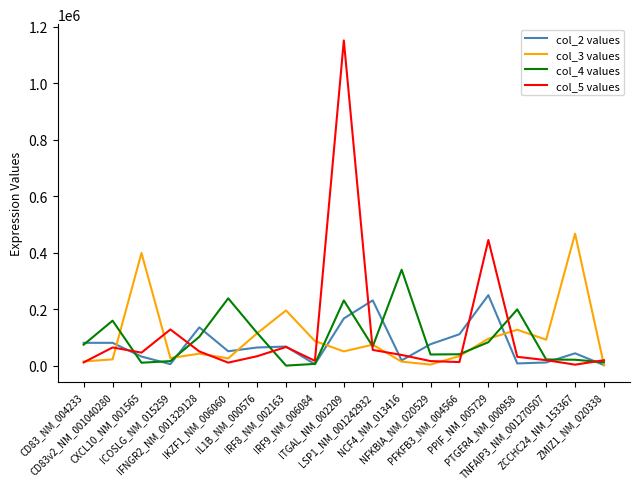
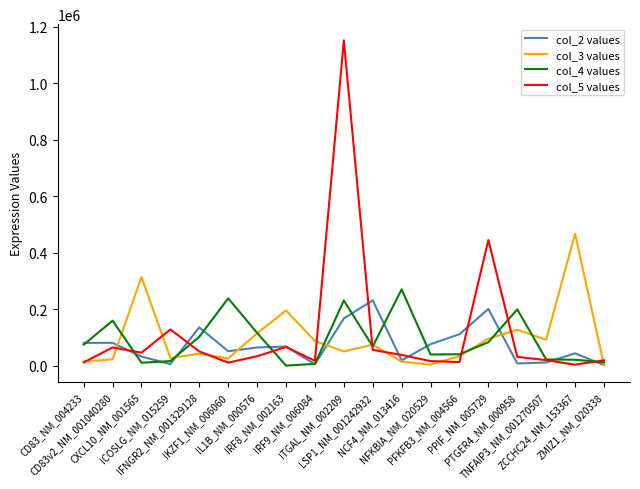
col_3 values, CXCL10_NM_001565: 400000 -> 310000
col_4 values, NCF4_NM_013416: 340000 -> 270000
col_2 values, PPIF_NM_005729: 250000 -> 200000
